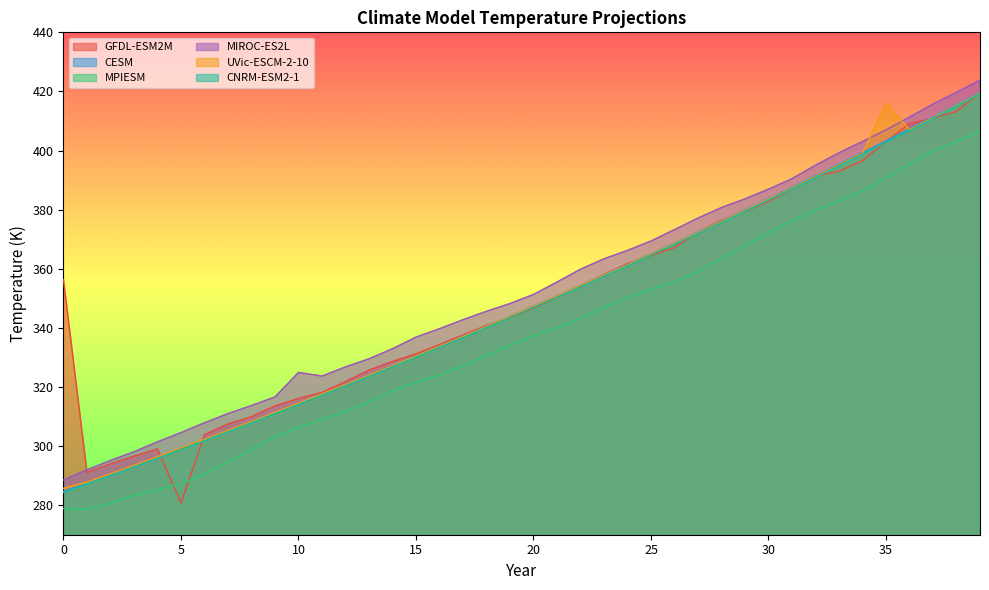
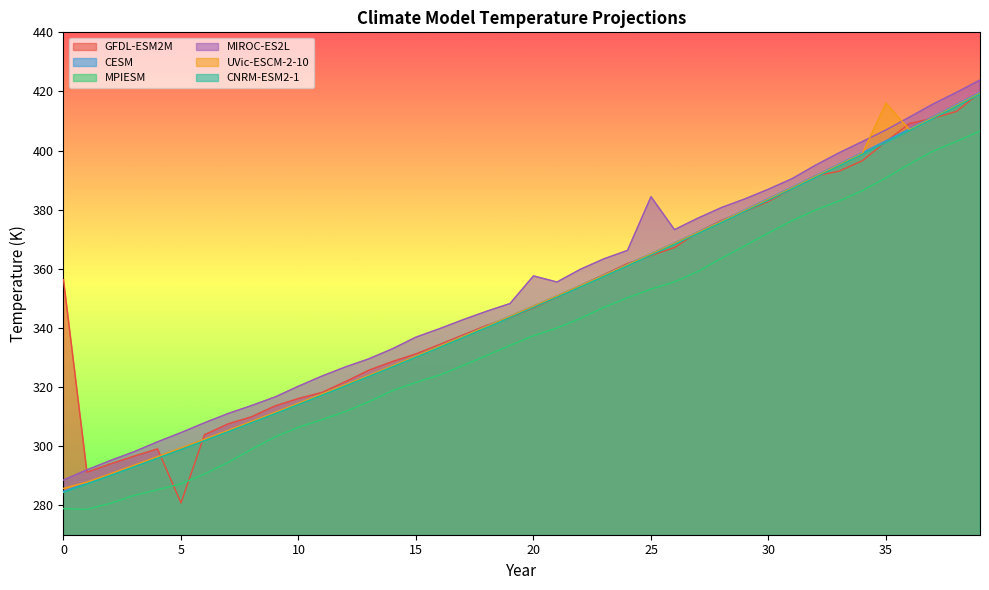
MIROC-ES2L, 10: 325 -> 320
MIROC-ES2L, 20: 351 -> 358
MIROC-ES2L, 25: 369 -> 384
